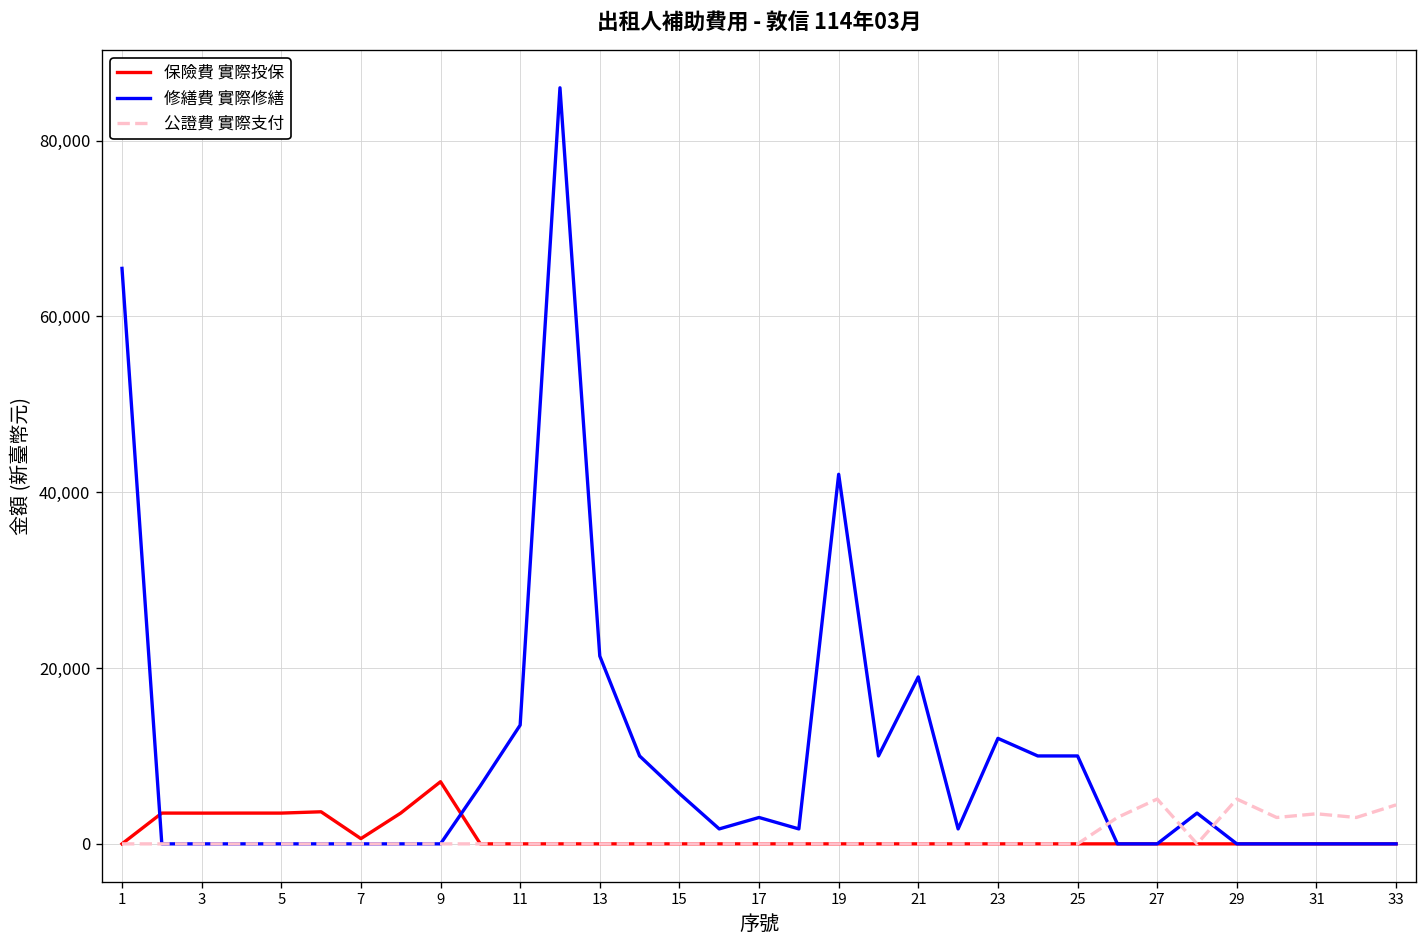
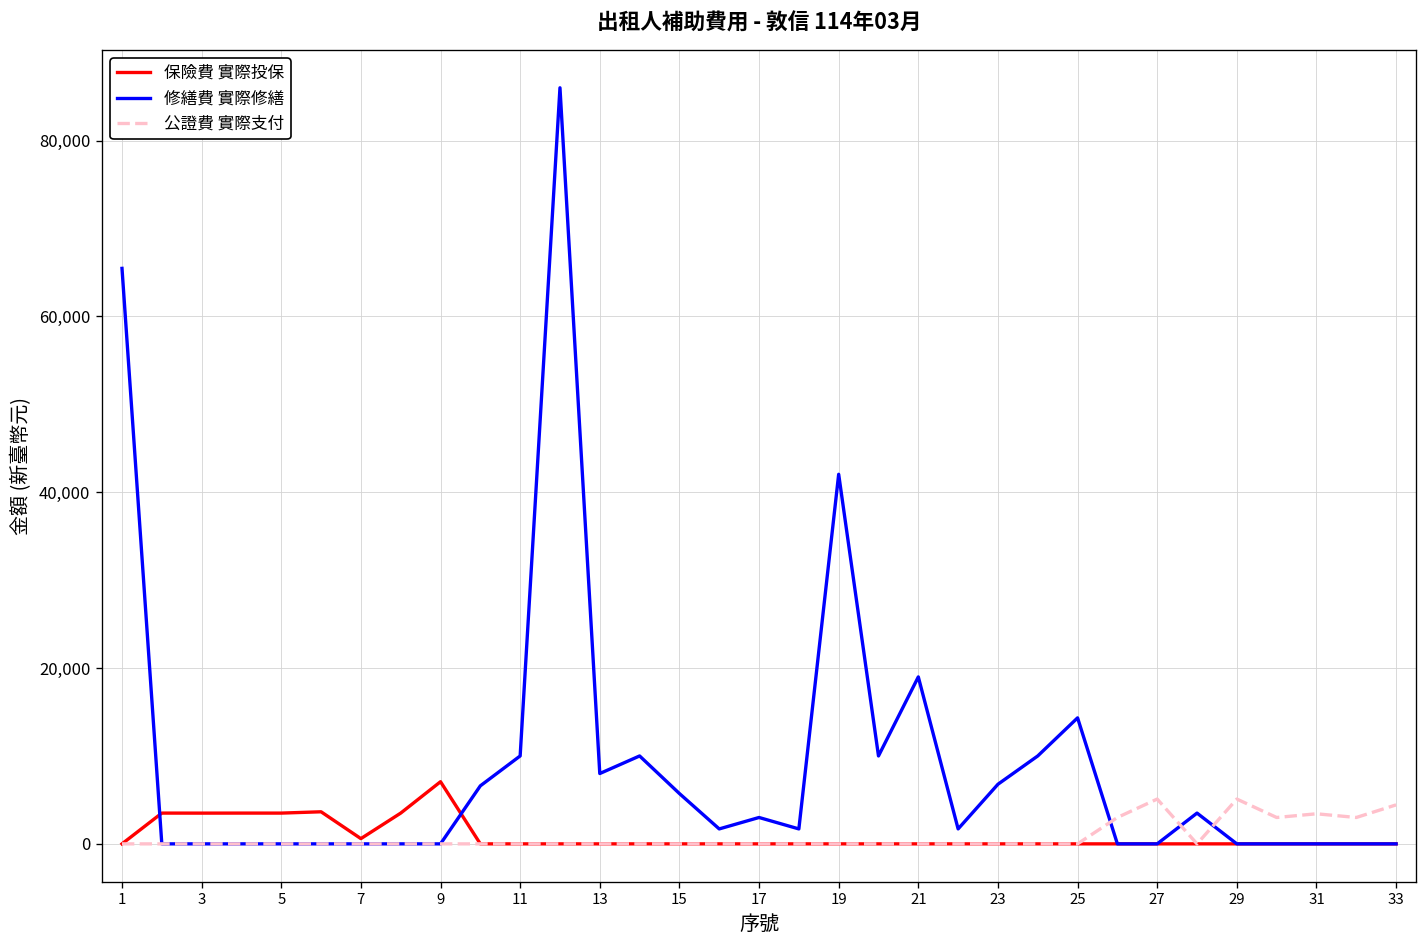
修繕費 實際修繕, 11: 14,000 -> 10,000
修繕費 實際修繕, 13: 21,000 -> 8,000
修繕費 實際修繕, 23: 12,000 -> 7,000
修繕費 實際修繕, 25: 10,000 -> 14,000
